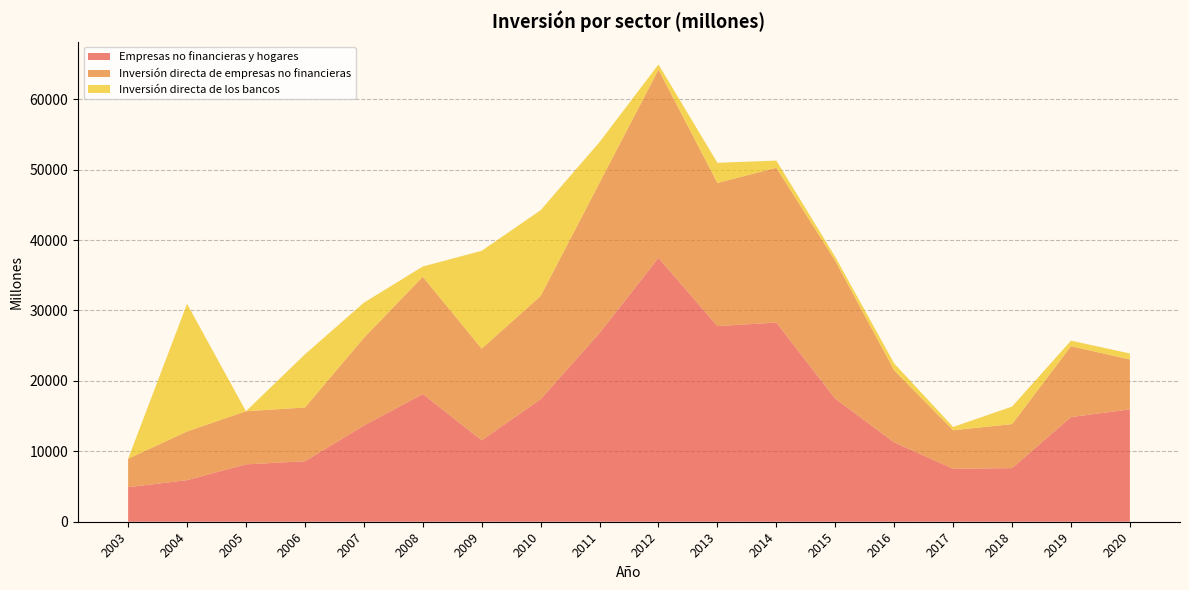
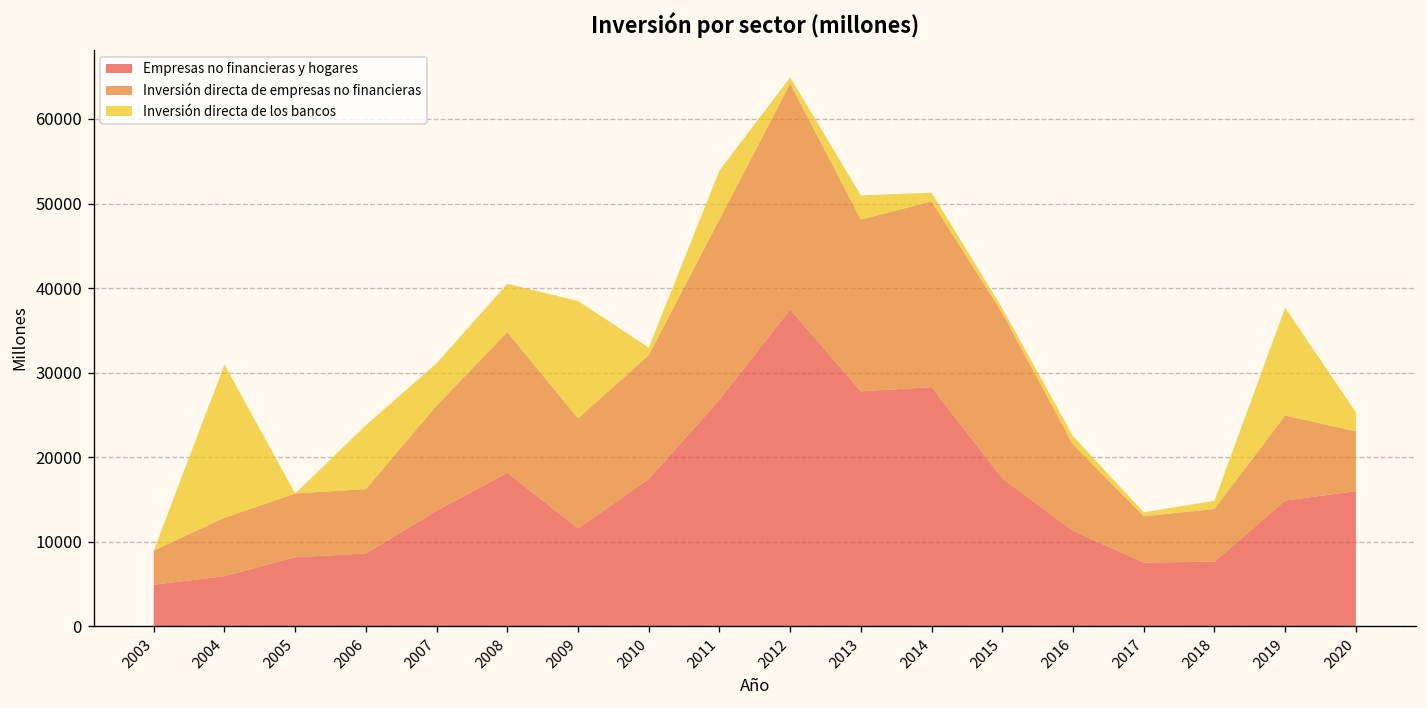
Inversión directa de los bancos, 2008: 1000 -> 6000
Inversión directa de los bancos, 2010: 12000 -> 1000
Inversión directa de los bancos, 2018: 2000 -> 1000
Inversión directa de los bancos, 2019: 1000 -> 13000
Inversión directa de los bancos, 2020: 1000 -> 2000
